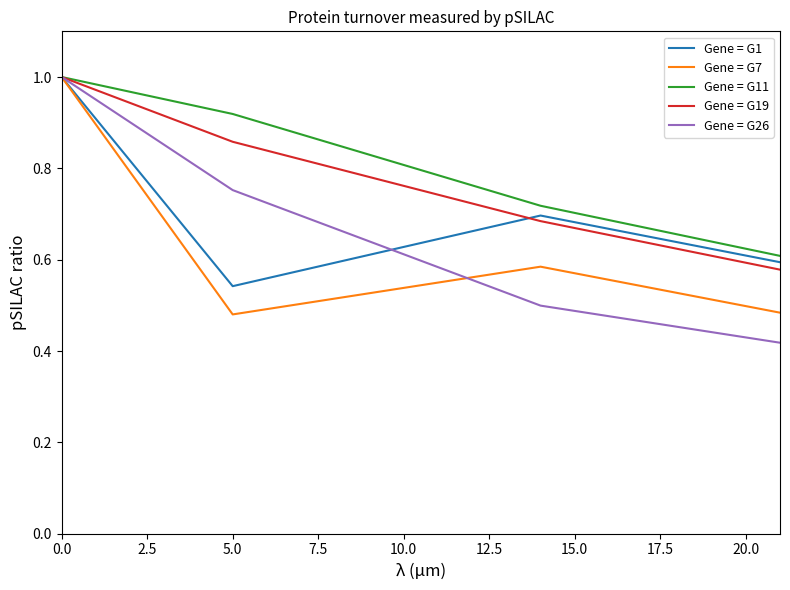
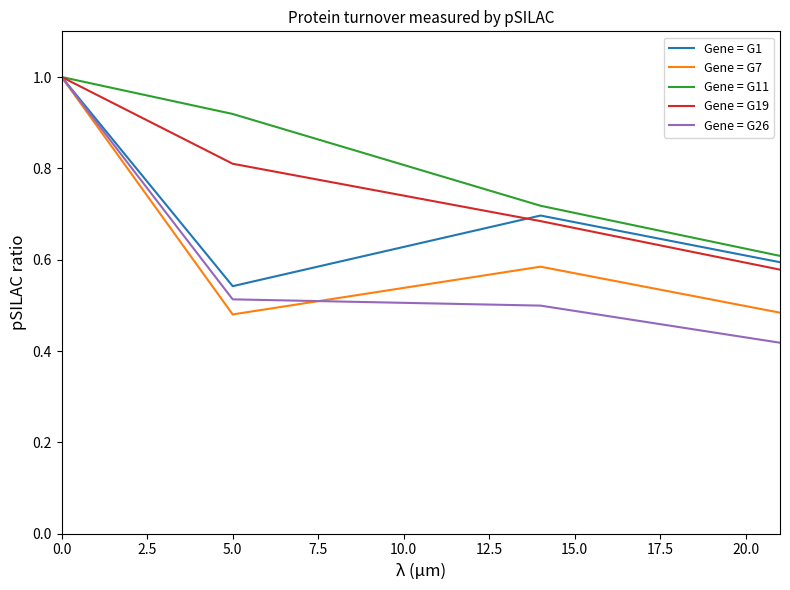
Gene = G19, 5.0: 0.86 -> 0.81
Gene = G26, 5.0: 0.75 -> 0.51
